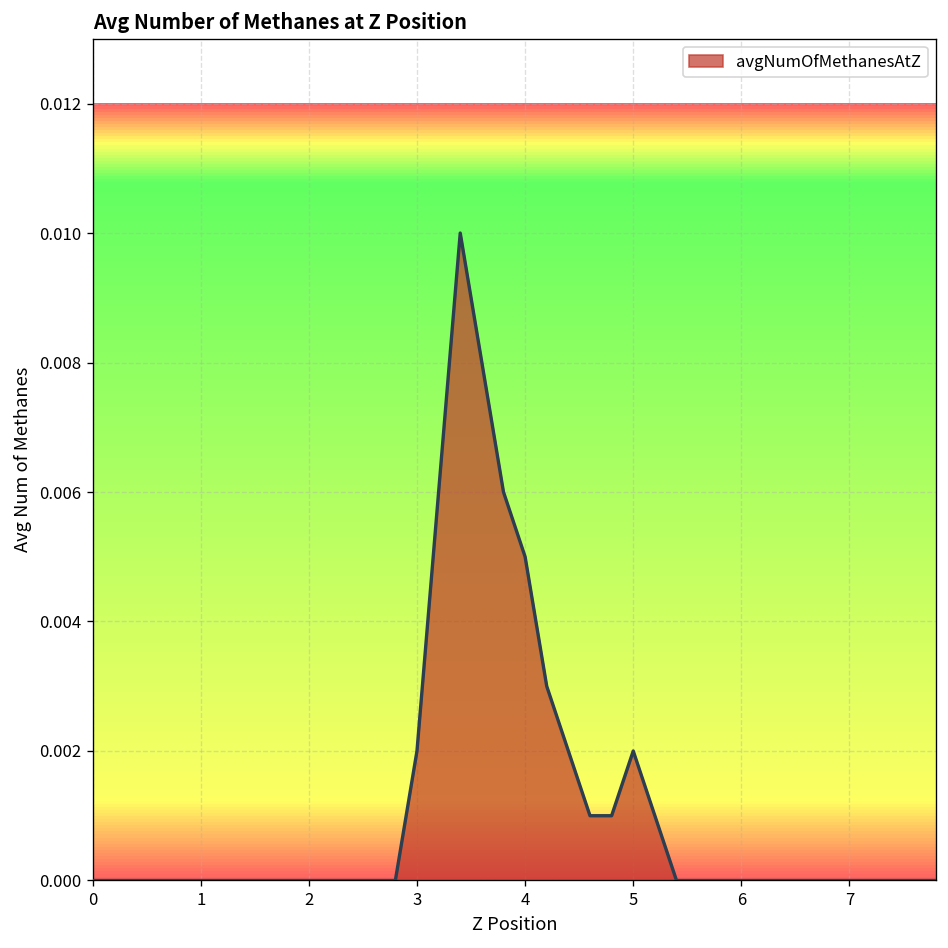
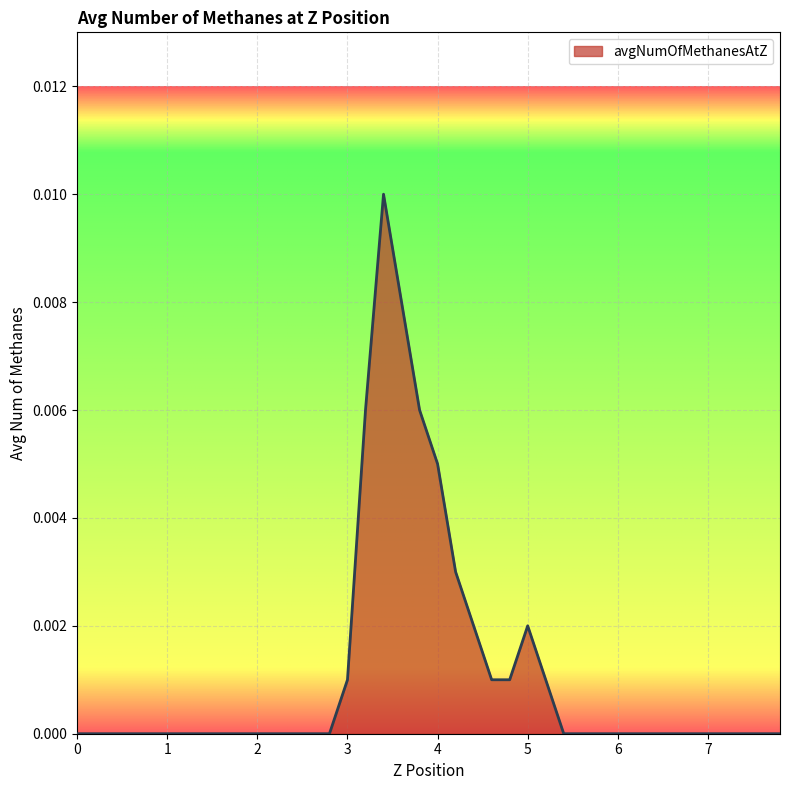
3: 0.002 -> 0.001
